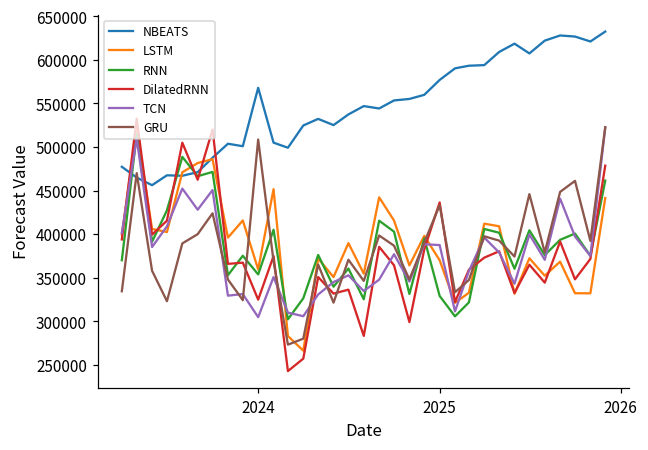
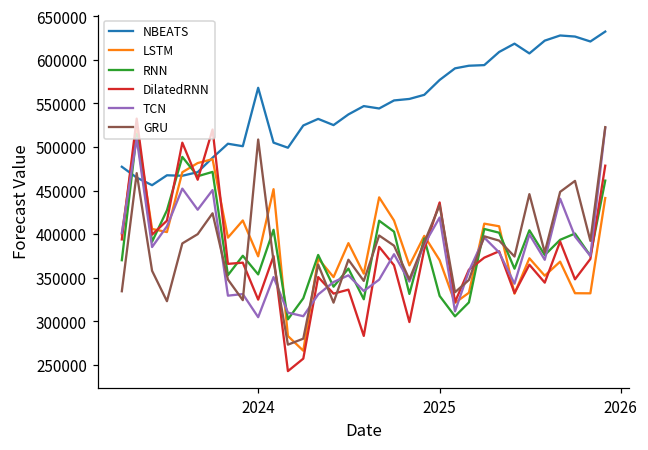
LSTM, 2024: 360000 -> 370000
TCN, 2025: 390000 -> 420000
